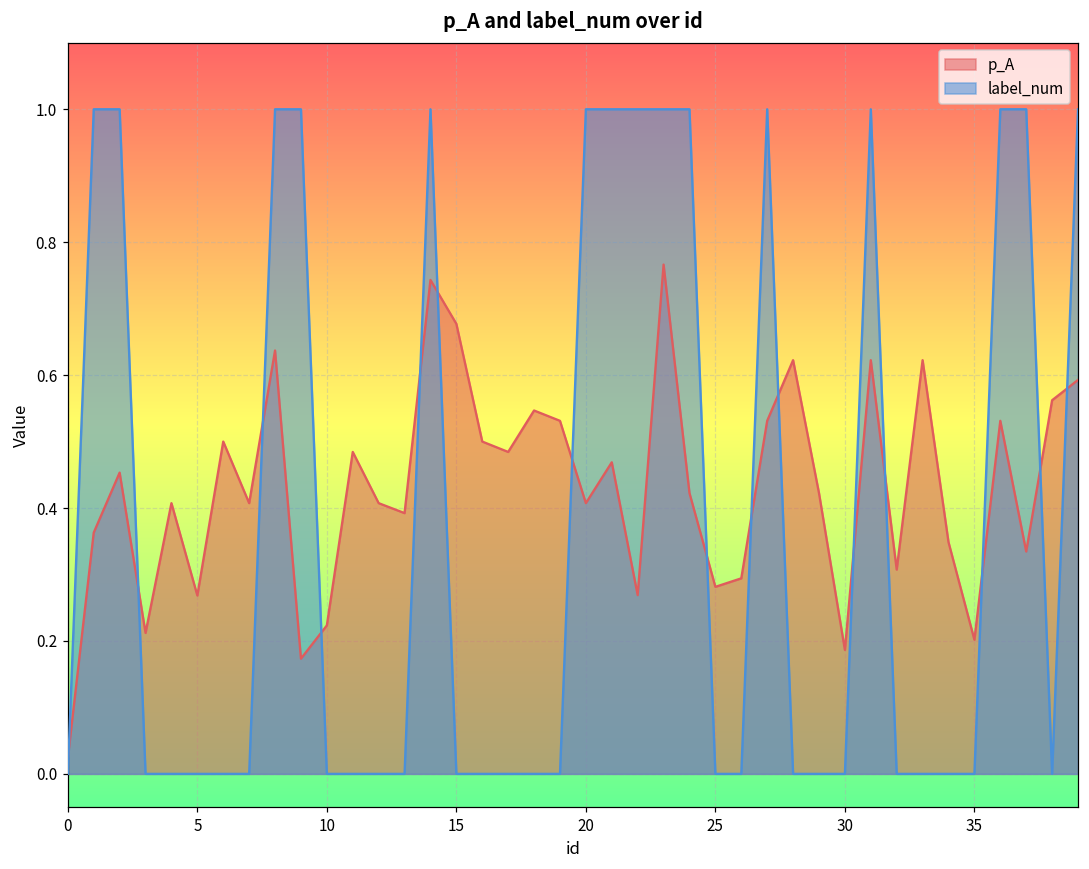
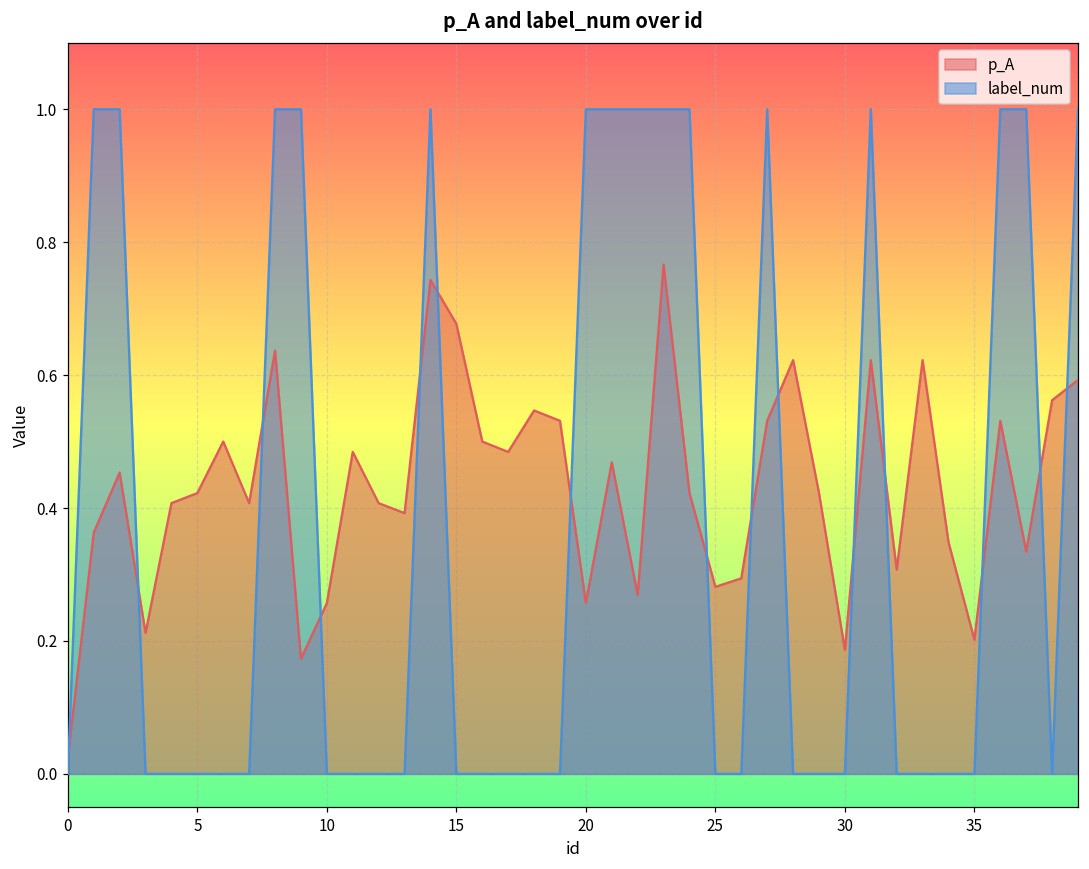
p_A, 5: 0.27 -> 0.42
p_A, 10: 0.22 -> 0.26
p_A, 20: 0.41 -> 0.26
